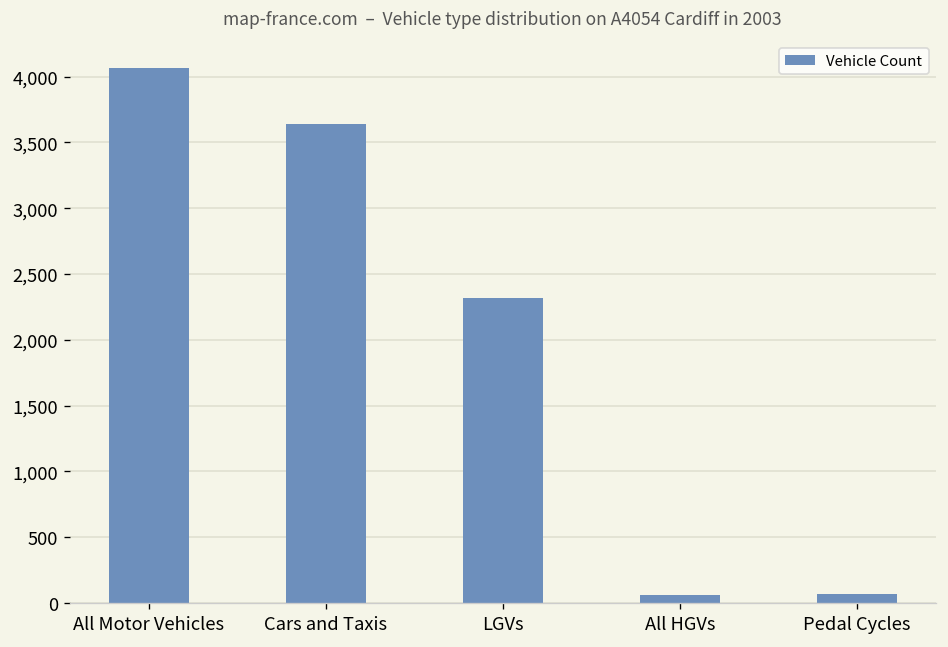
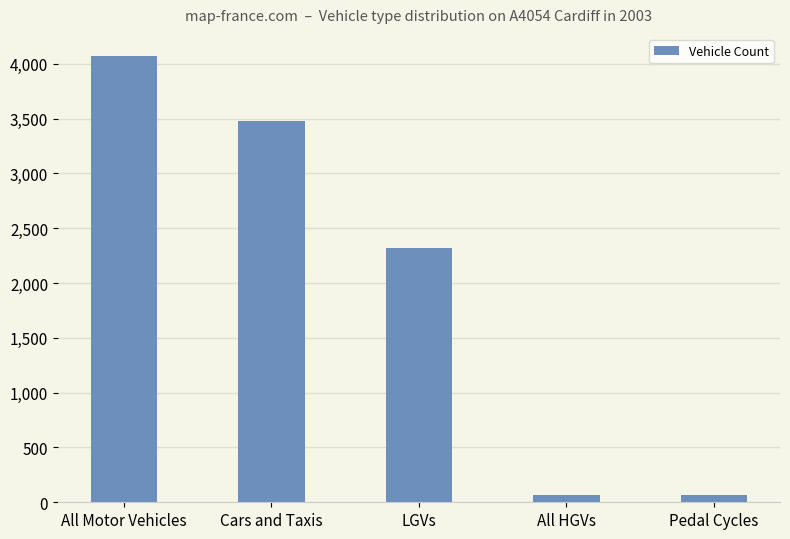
Cars and Taxis: 3,640 -> 3,480
